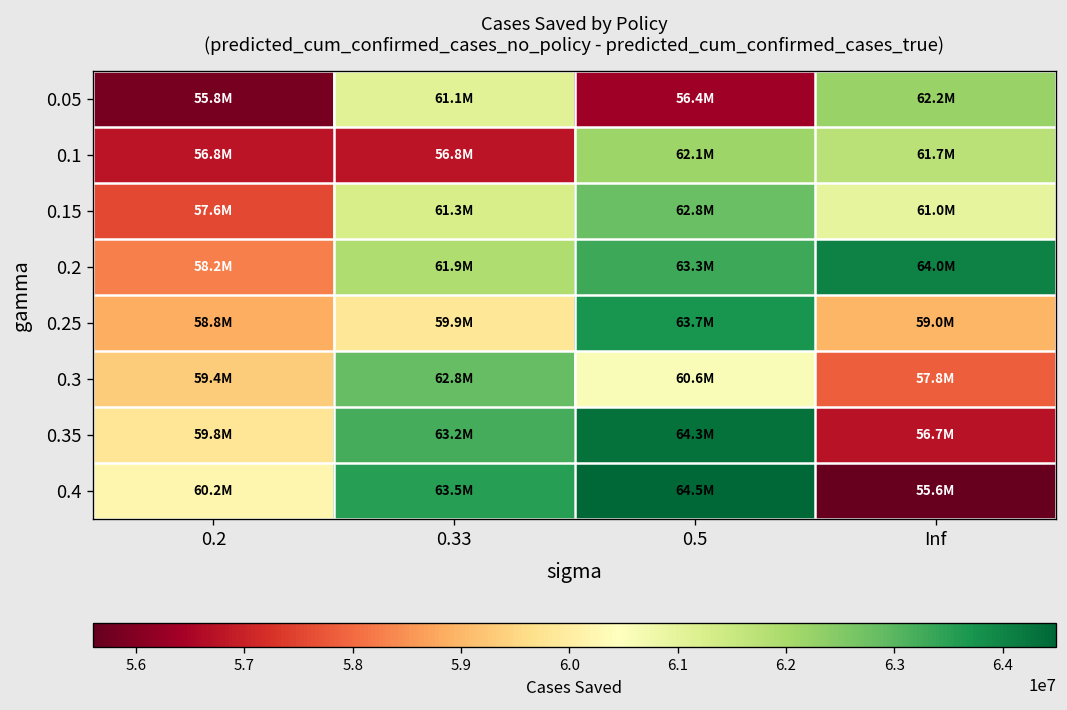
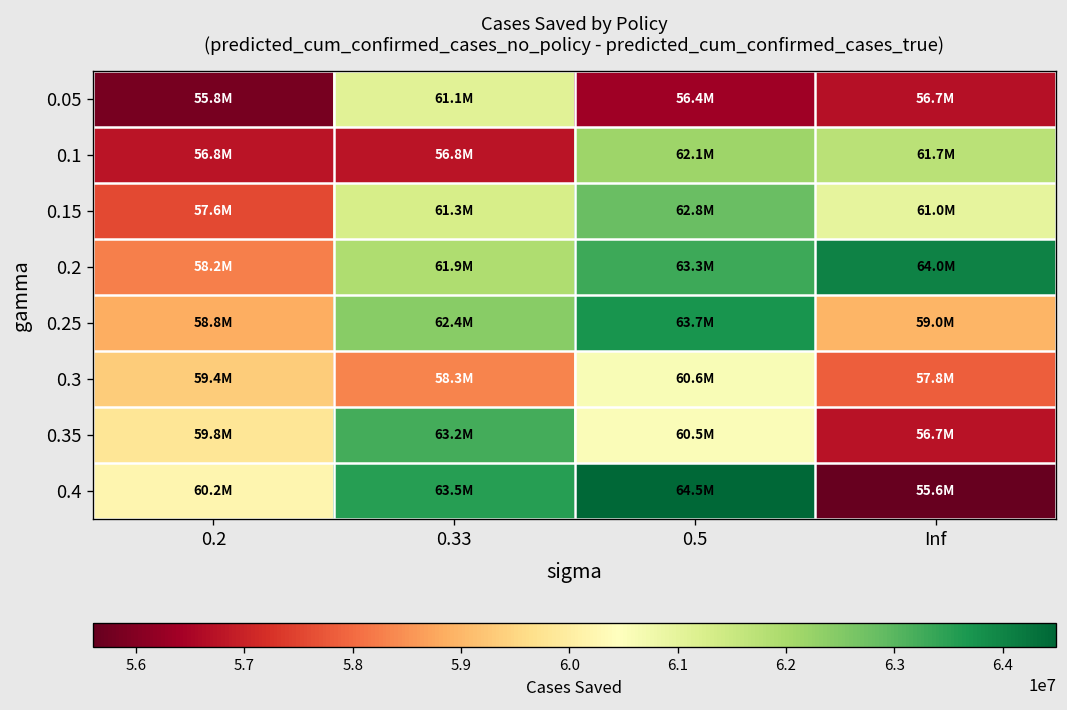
0.05, Inf: 62.2M -> 56.7M
0.25, 0.33: 59.9M -> 62.4M
0.3, 0.33: 62.8M -> 58.3M
0.35, 0.5: 64.3M -> 60.5M
